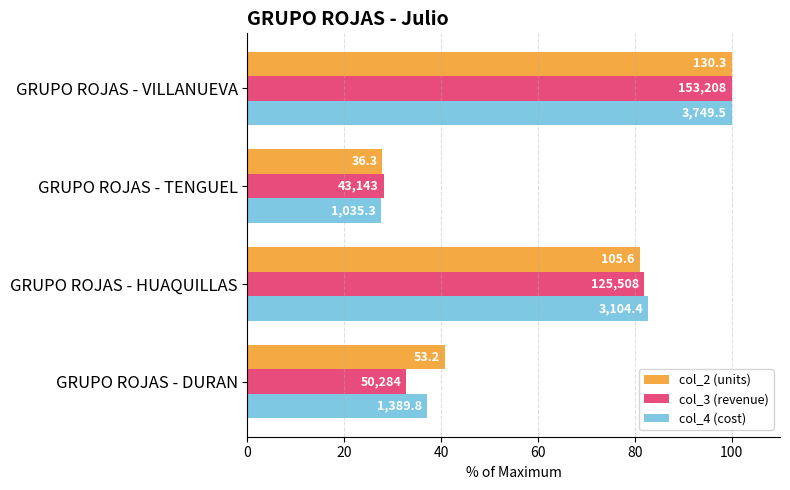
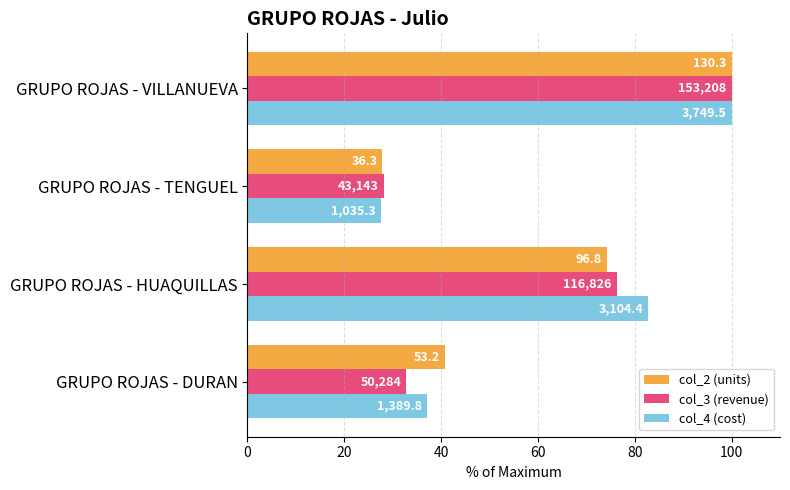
col_2 (units), GRUPO ROJAS - HUAQUILLAS: 105.6 -> 96.8
col_3 (revenue), GRUPO ROJAS - HUAQUILLAS: 125,508 -> 116,826
